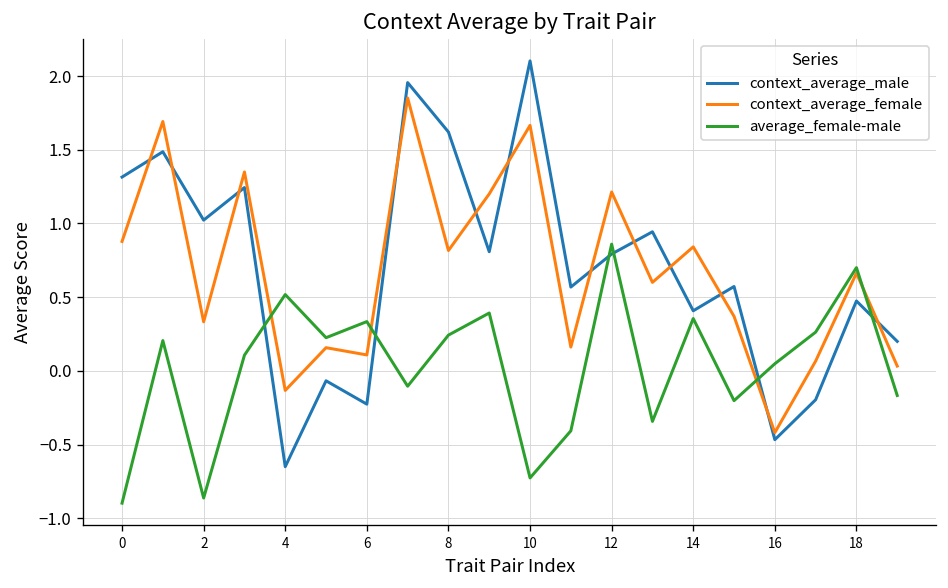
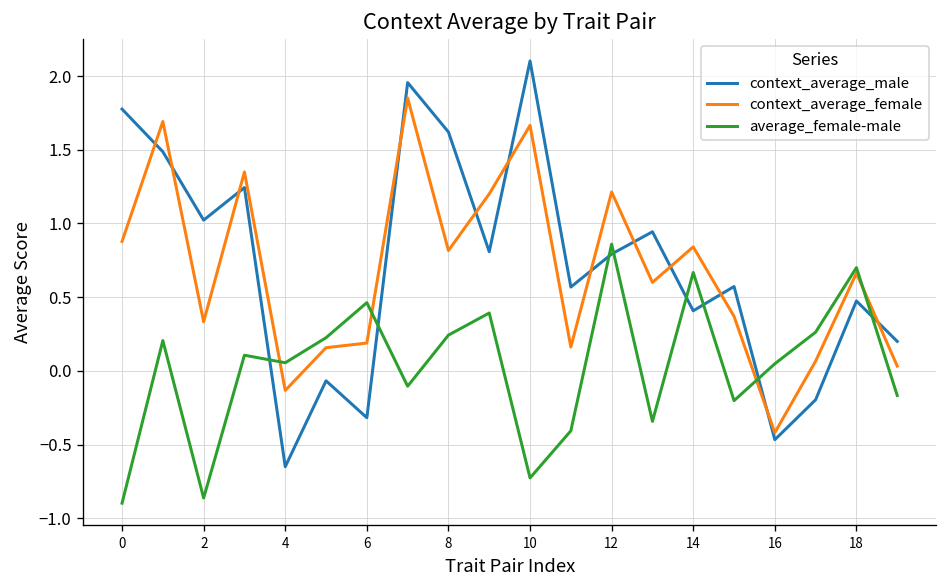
context_average_male, 0: 1.31 -> 1.78
average_female-male, 4: 0.52 -> 0.05
context_average_male, 6: -0.23 -> -0.32
context_average_female, 6: 0.11 -> 0.19
average_female-male, 6: 0.33 -> 0.46
average_female-male, 14: 0.35 -> 0.67
